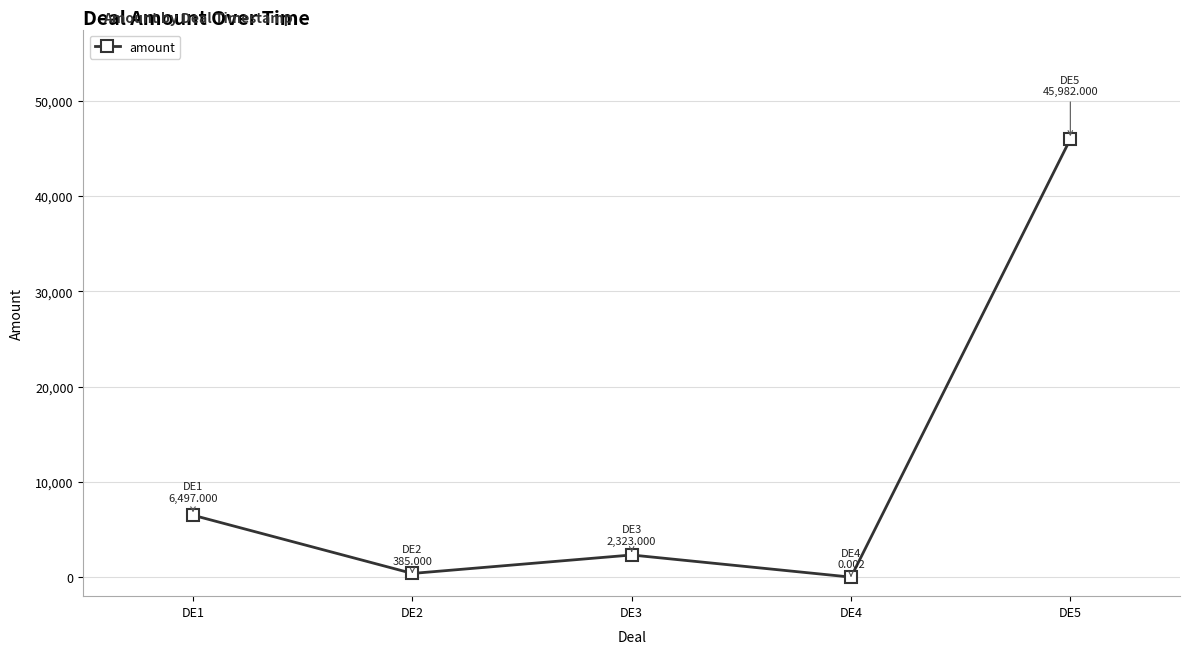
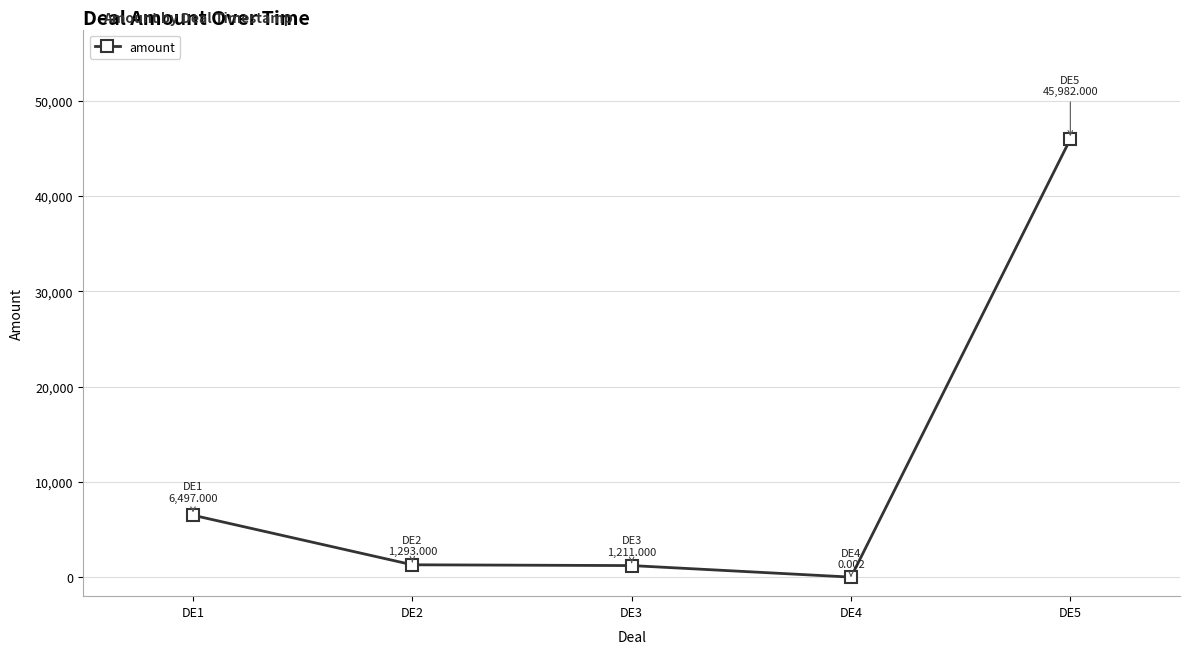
DE2: 385.000 -> 1,293.000
DE3: 2,323.000 -> 1,211.000
